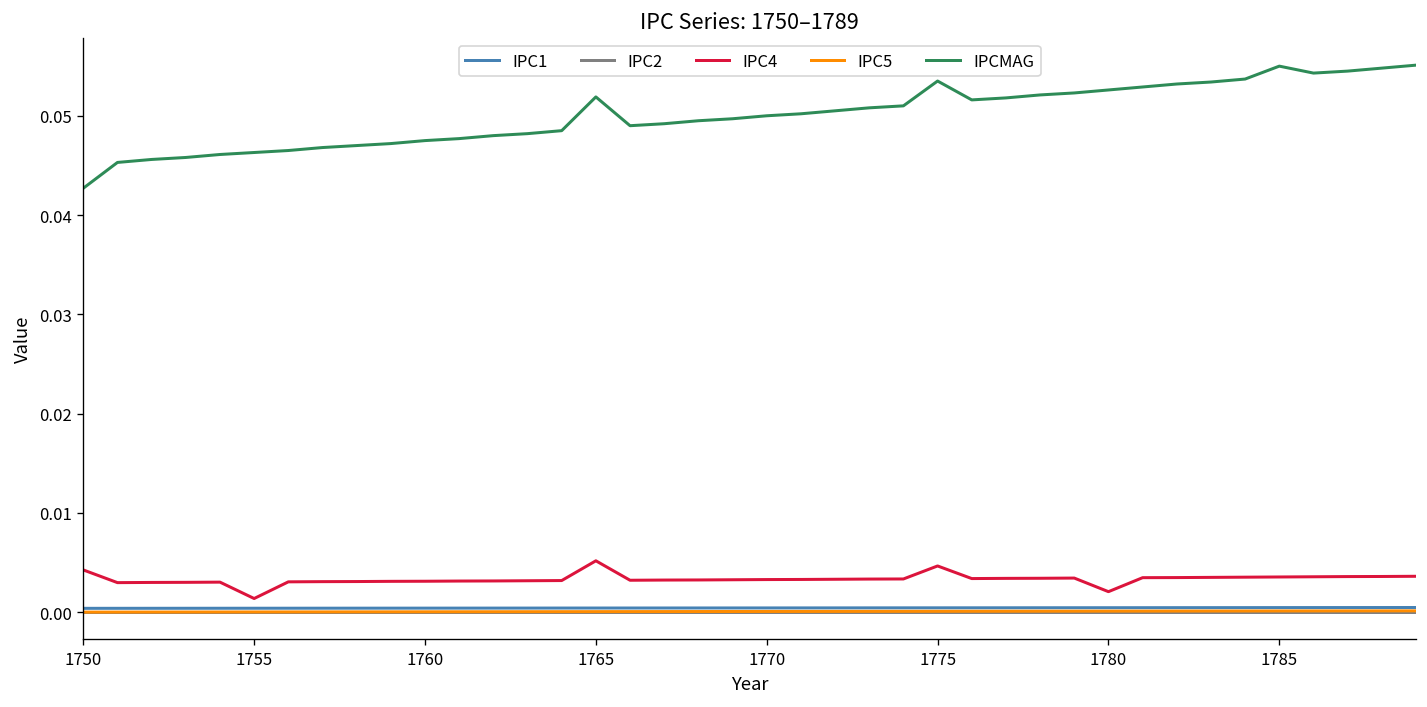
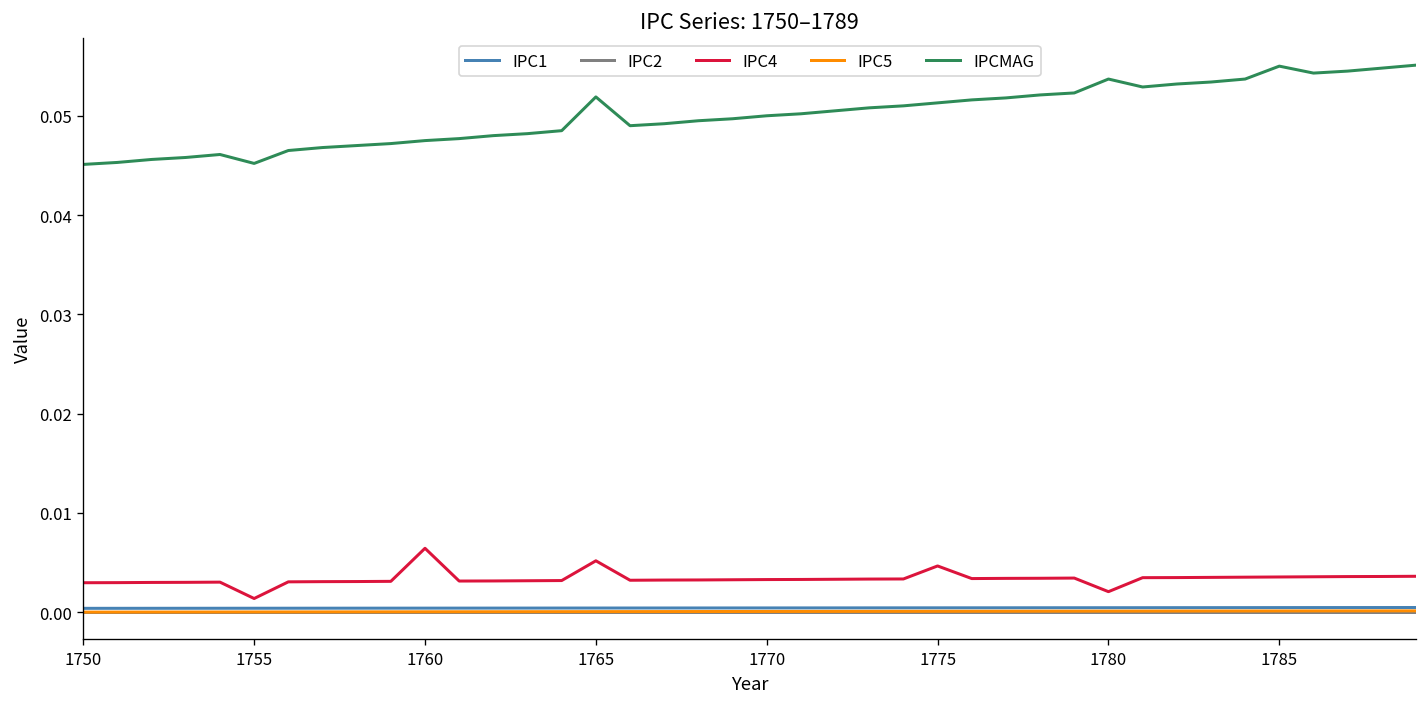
IPC4, 1750: 0.004 -> 0.003
IPCMAG, 1750: 0.043 -> 0.045
IPCMAG, 1755: 0.046 -> 0.045
IPC4, 1760: 0.003 -> 0.006
IPCMAG, 1775: 0.054 -> 0.051
IPCMAG, 1780: 0.053 -> 0.054
